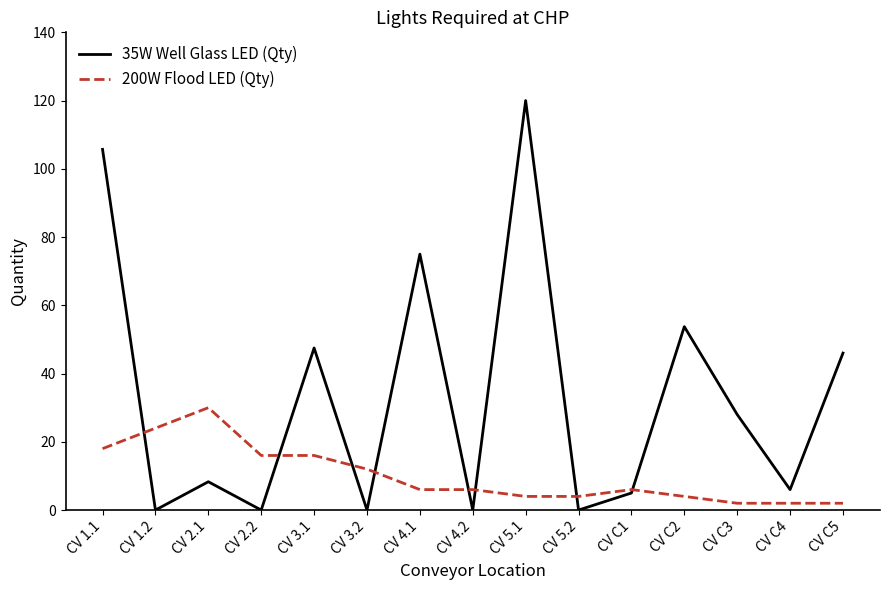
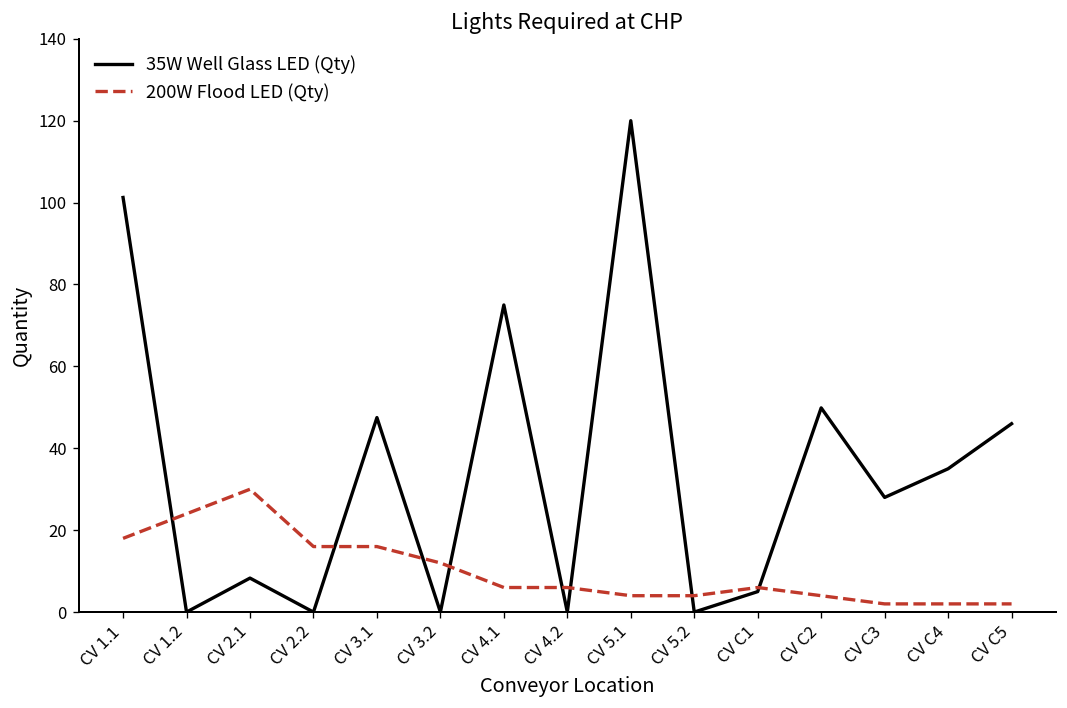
35W Well Glass LED (Qty), CV 1.1: 106 -> 101
35W Well Glass LED (Qty), CV C2: 54 -> 50
35W Well Glass LED (Qty), CV C4: 6 -> 35
